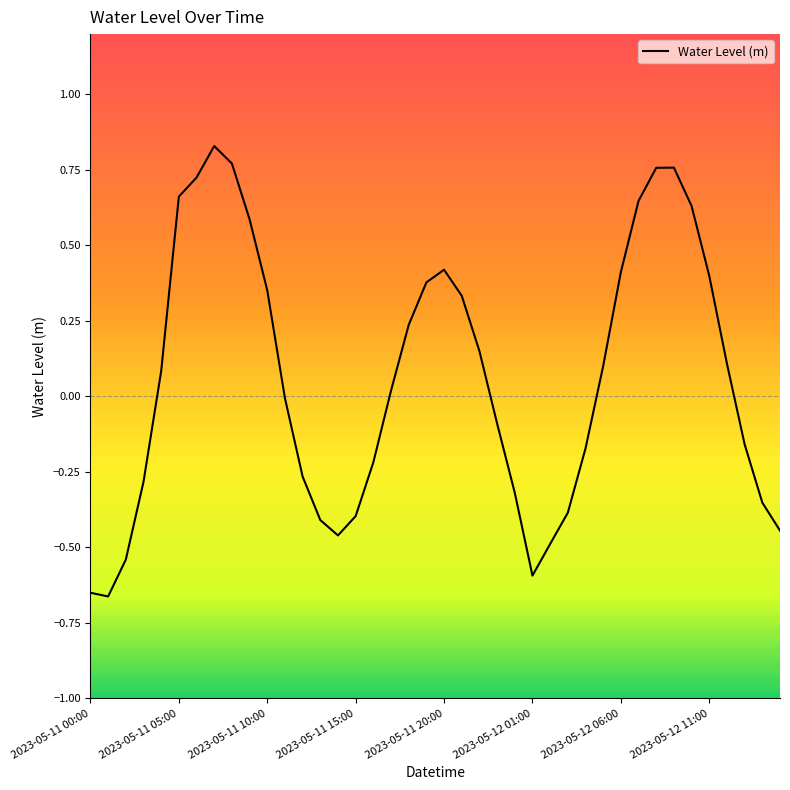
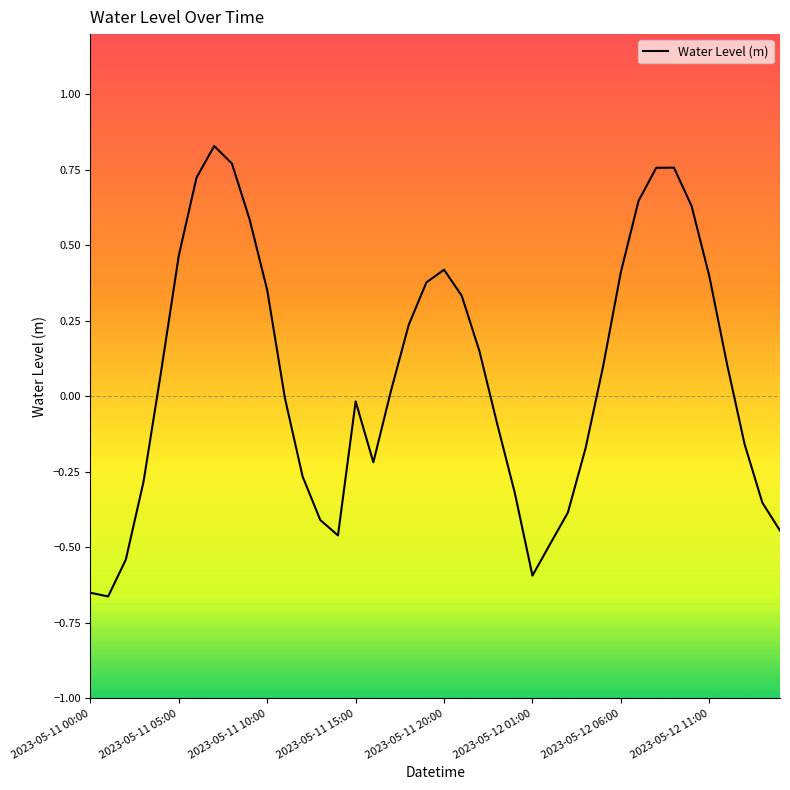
2023-05-11 05:00: 0.66 -> 0.47
2023-05-11 15:00: -0.40 -> -0.02
